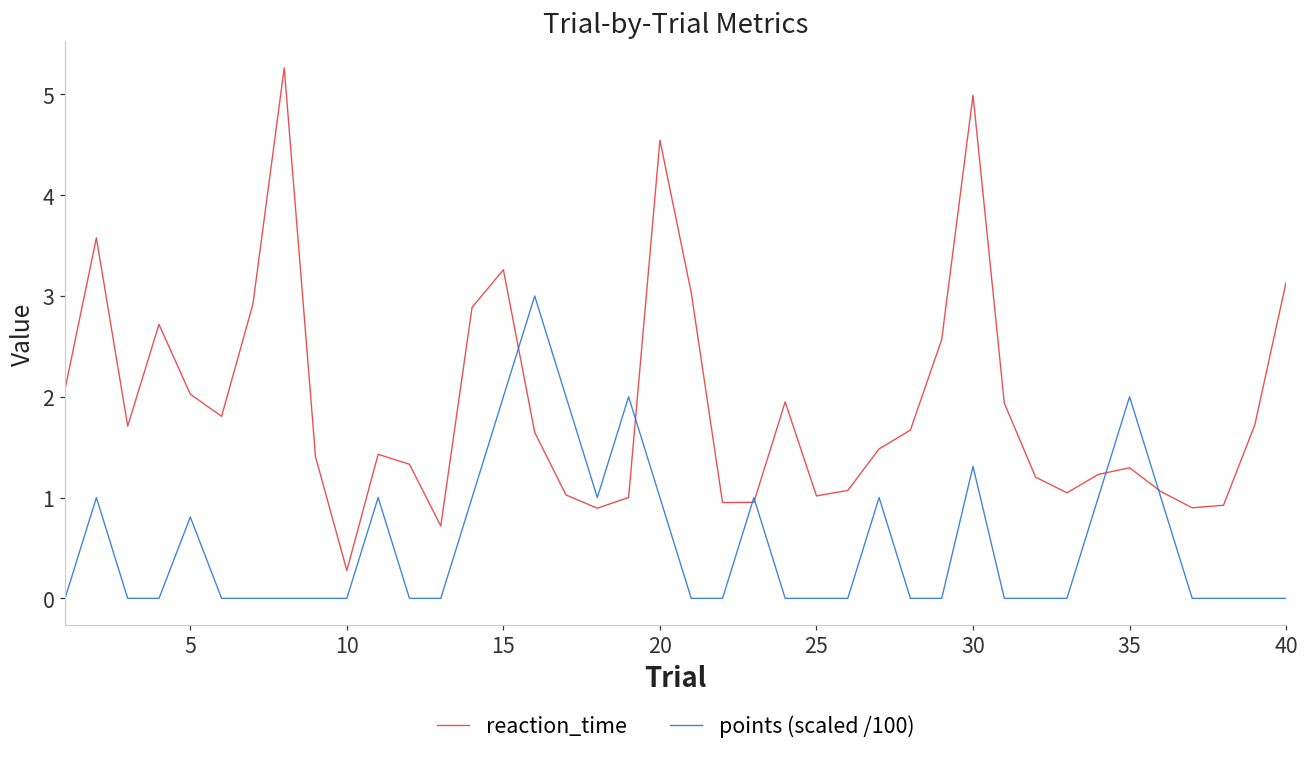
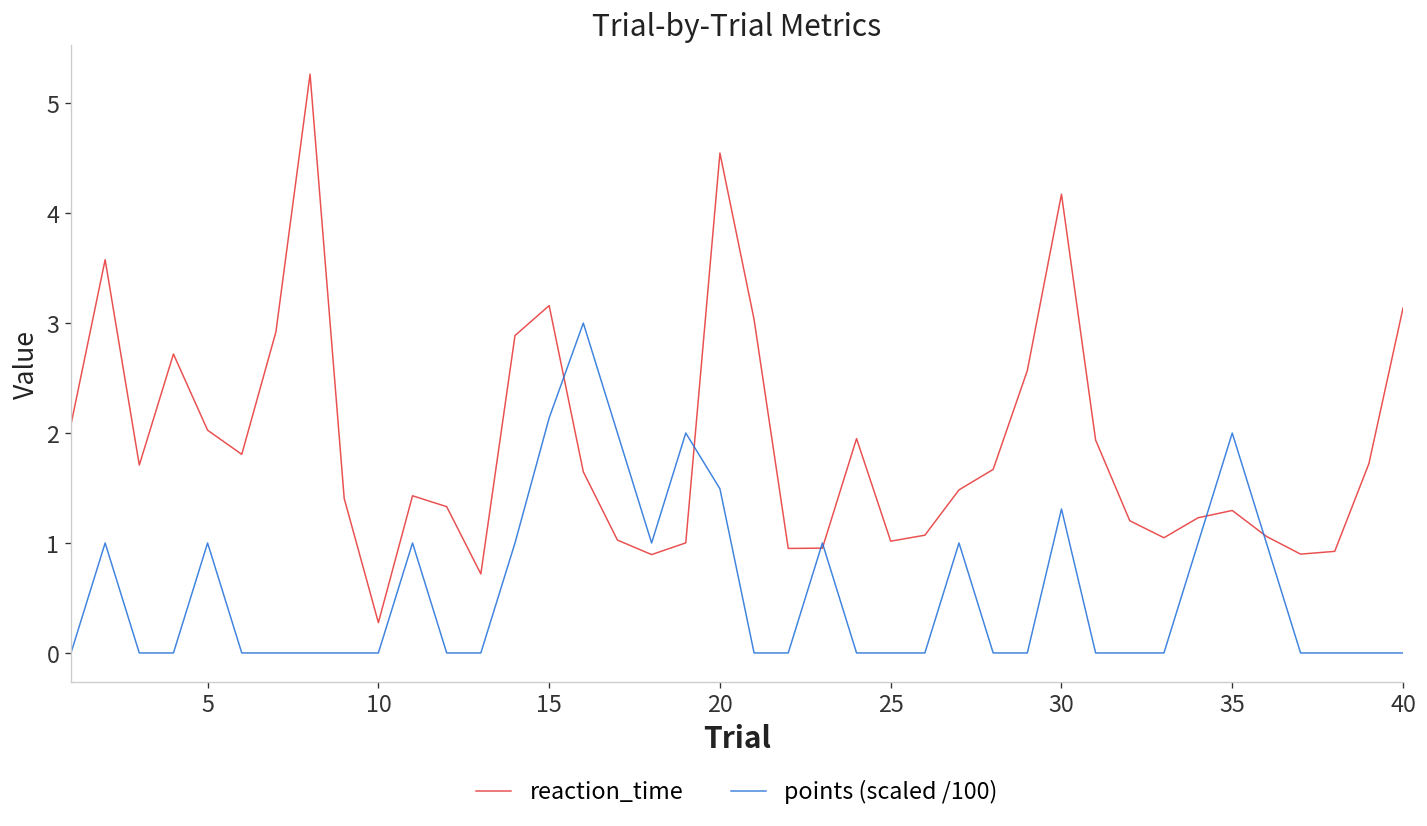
points (scaled /100), 5: 0.8 -> 1.0
reaction_time, 15: 3.3 -> 3.2
points (scaled /100), 15: 2.0 -> 2.1
points (scaled /100), 20: 1.0 -> 1.5
reaction_time, 30: 5.0 -> 4.2
